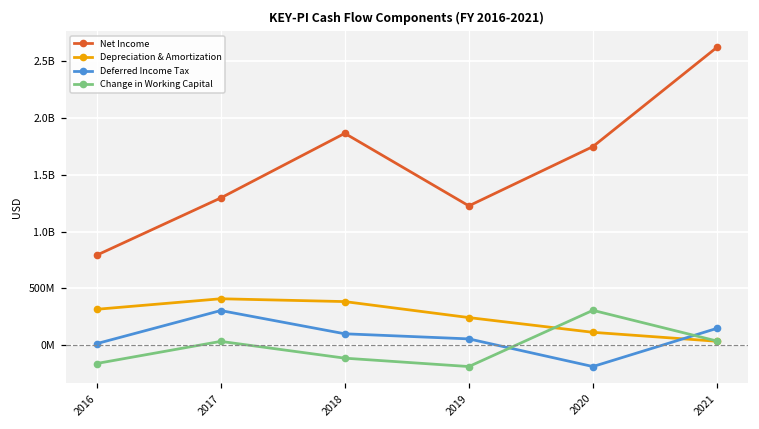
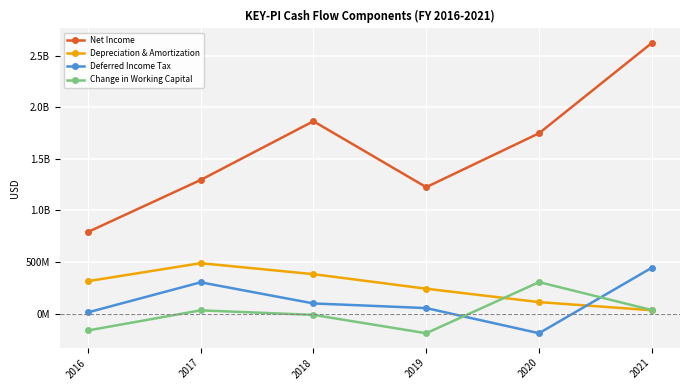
Depreciation & Amortization, 2017: 410000000 -> 490000000
Change in Working Capital, 2018: -120000000 -> -10000000
Deferred Income Tax, 2021: 150000000 -> 440000000
